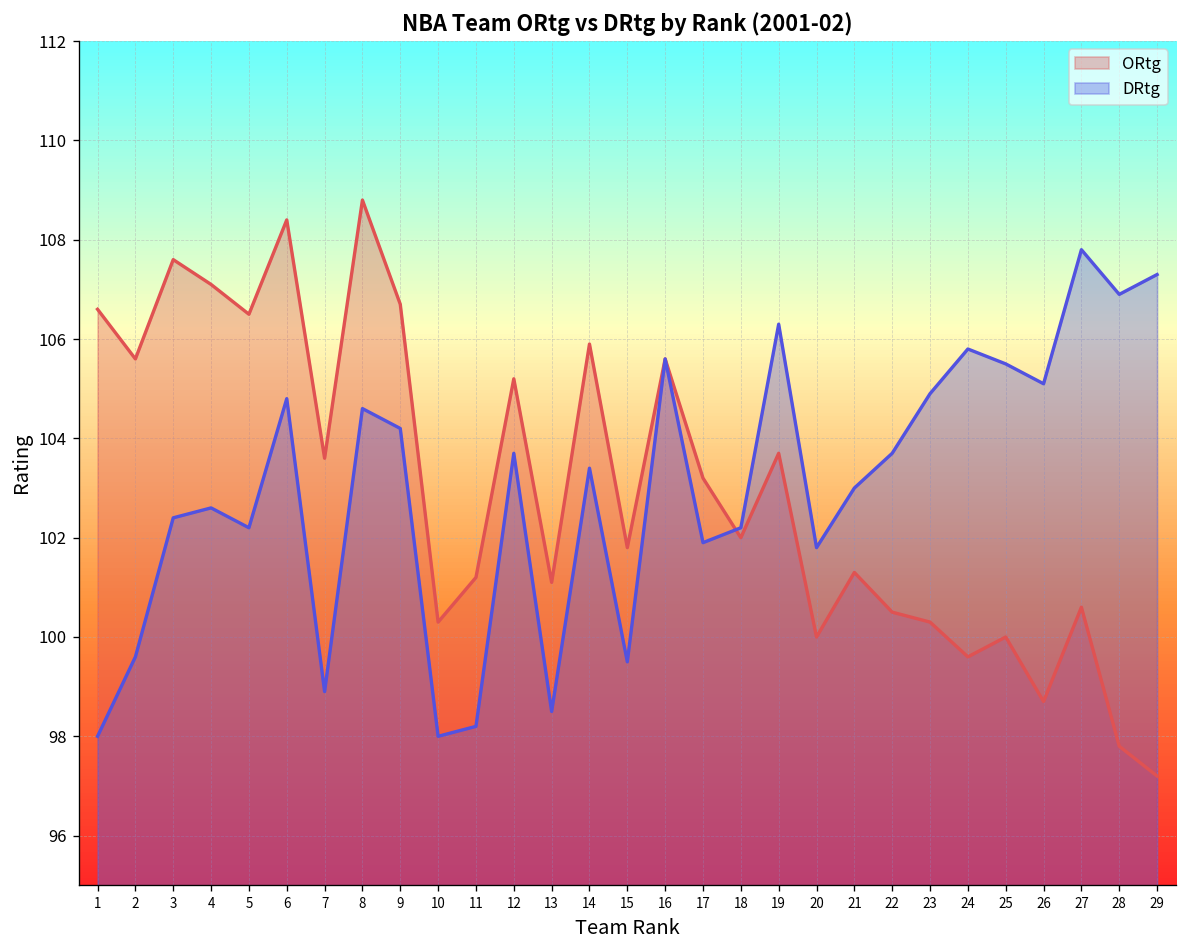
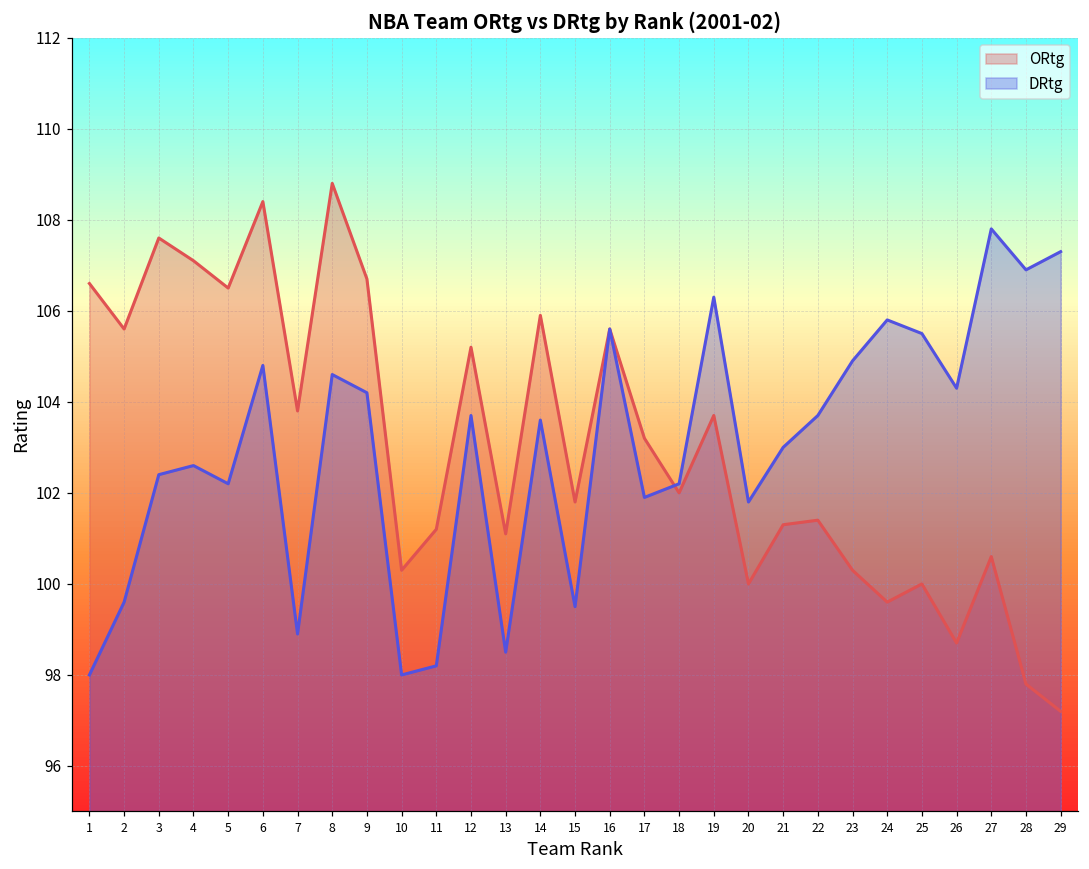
ORtg, 7: 103.6 -> 103.8
DRtg, 14: 103.4 -> 103.6
ORtg, 22: 100.5 -> 101.4
DRtg, 26: 105.1 -> 104.3
